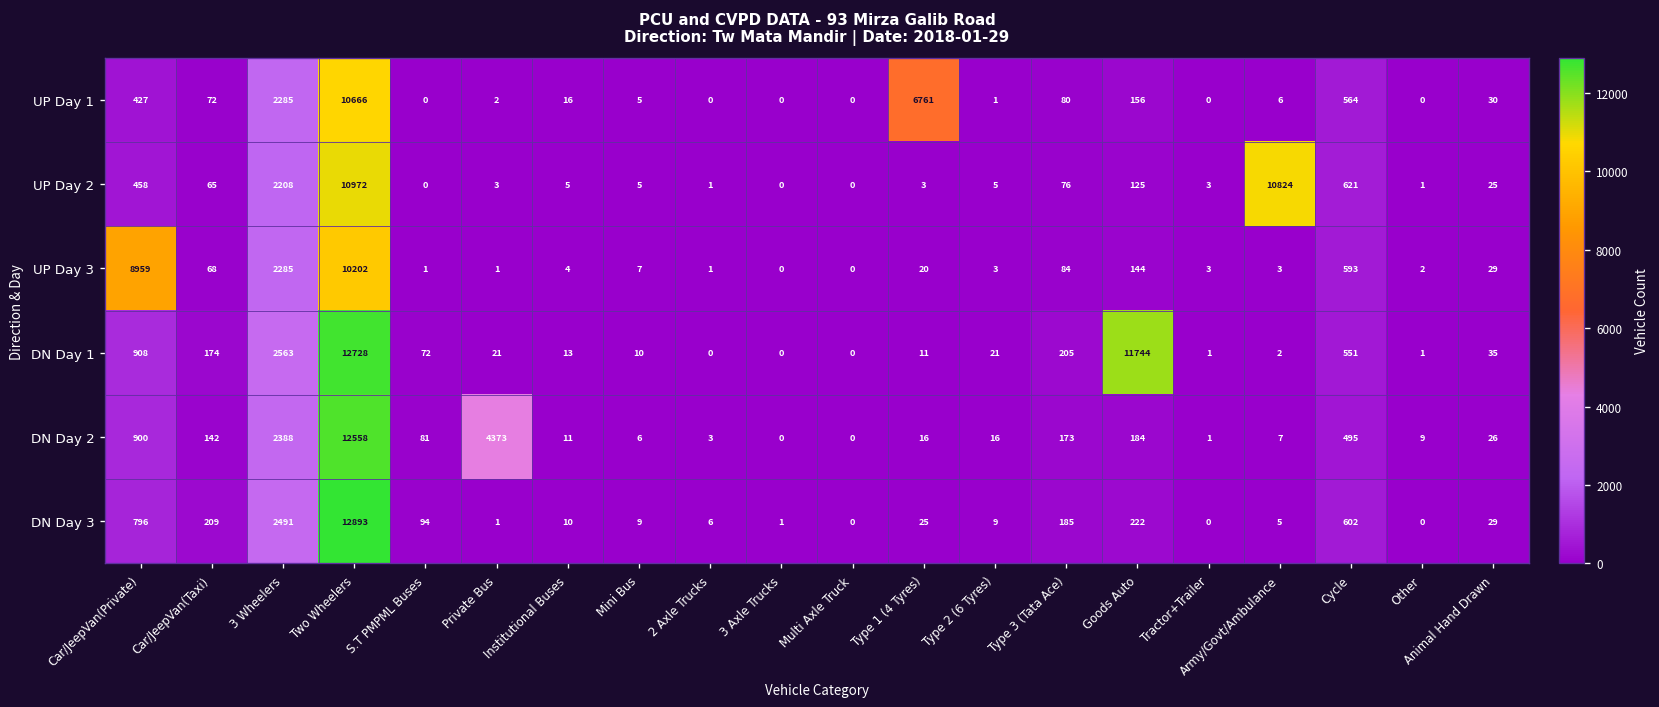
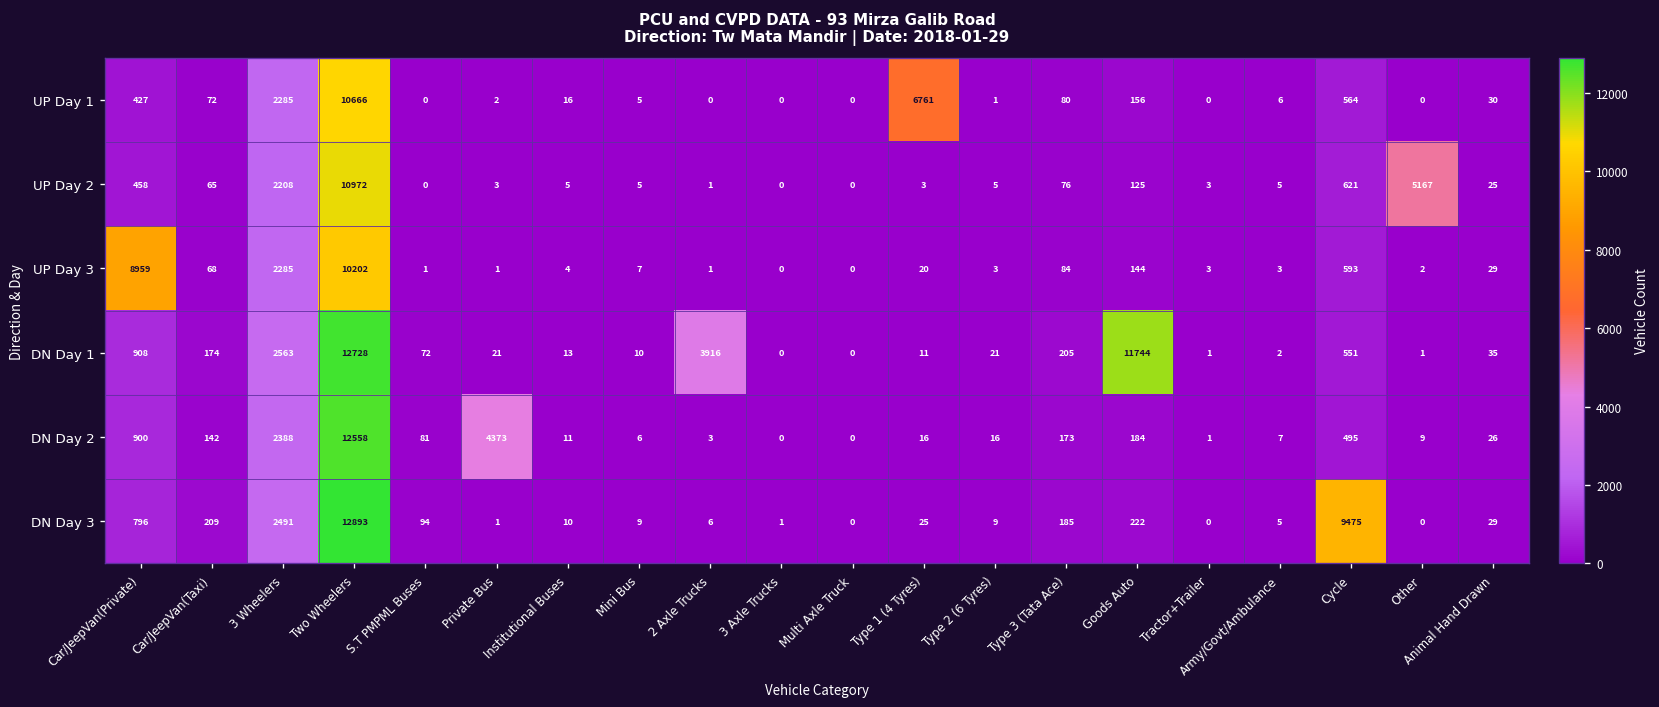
UP Day 2, Army/Govt/Ambulance: 10824 -> 5
UP Day 2, Other: 1 -> 5167
DN Day 1, 2 Axle Trucks: 0 -> 3916
DN Day 3, Cycle: 602 -> 9475
